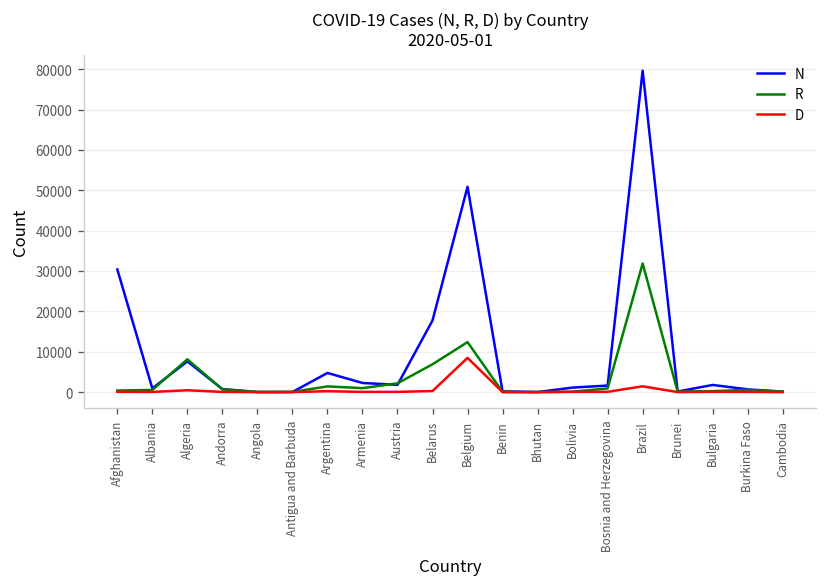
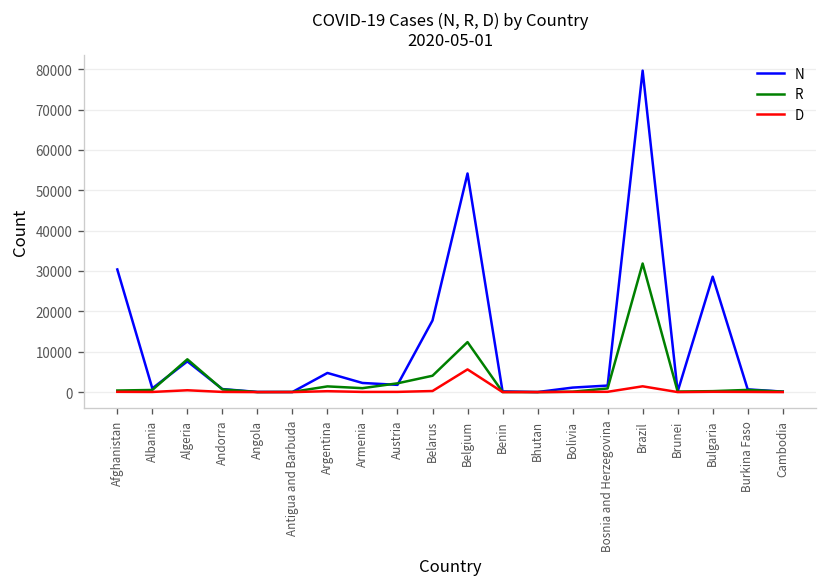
R, Belarus: 7000 -> 4000
N, Belgium: 51000 -> 54000
D, Belgium: 8000 -> 6000
N, Bulgaria: 2000 -> 29000
